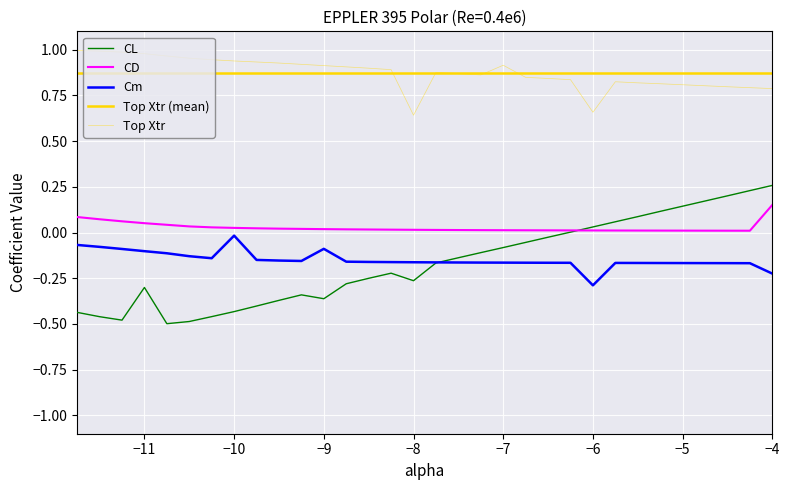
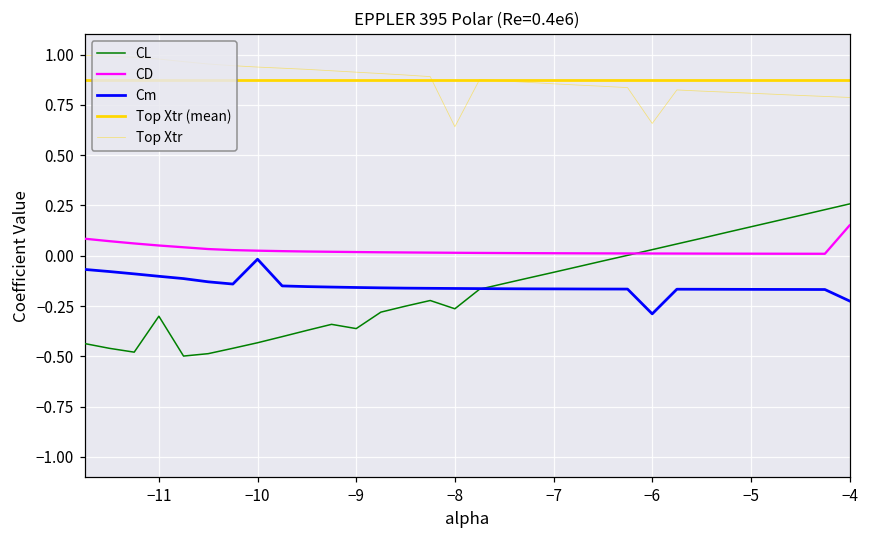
Cm, −9: -0.09 -> -0.16
Top Xtr, −7: 0.91 -> 0.85
